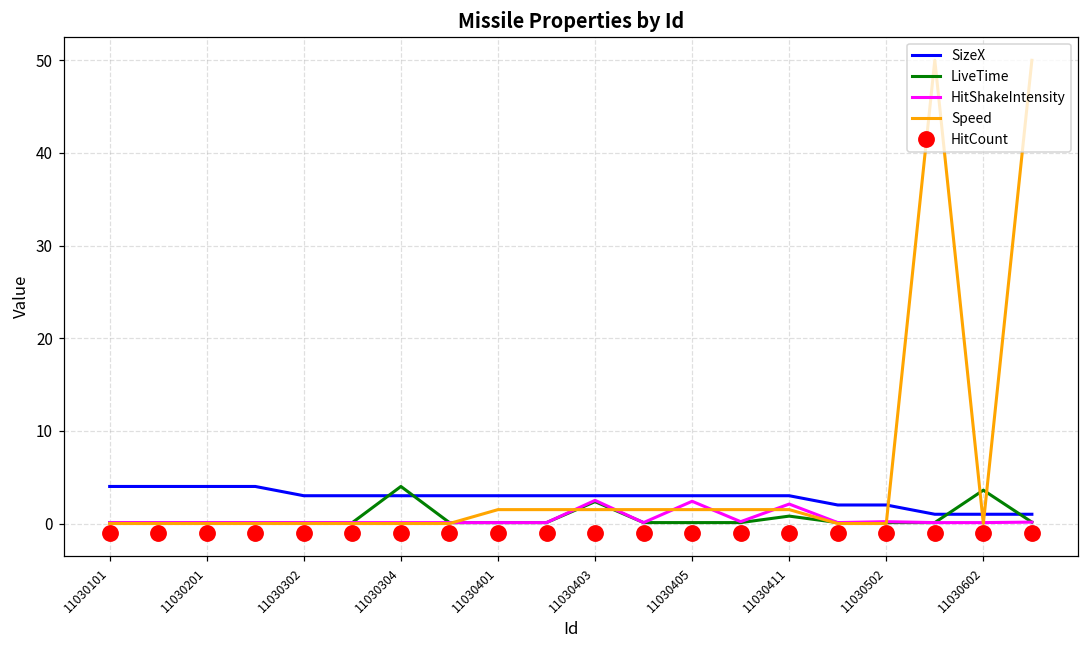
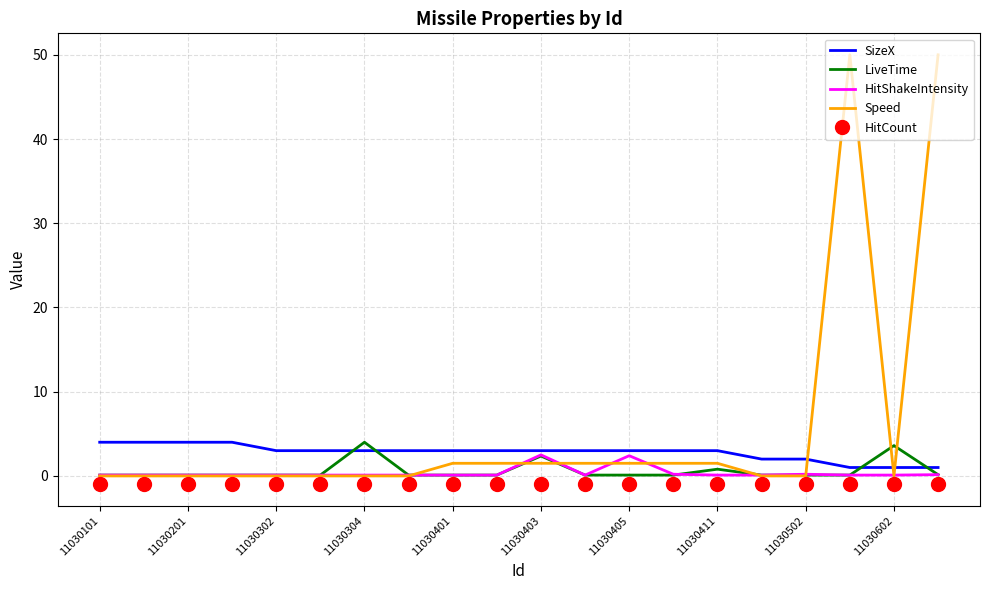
HitShakeIntensity, 11030411: 2 -> 0
